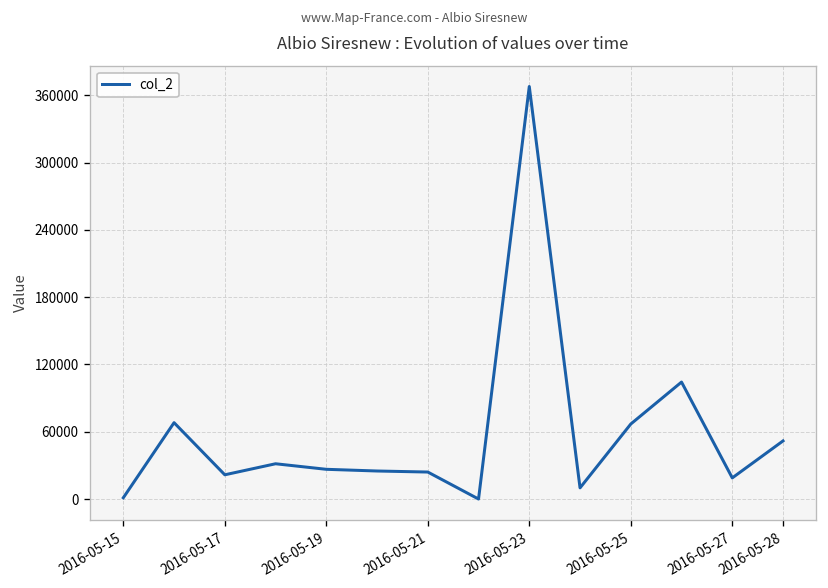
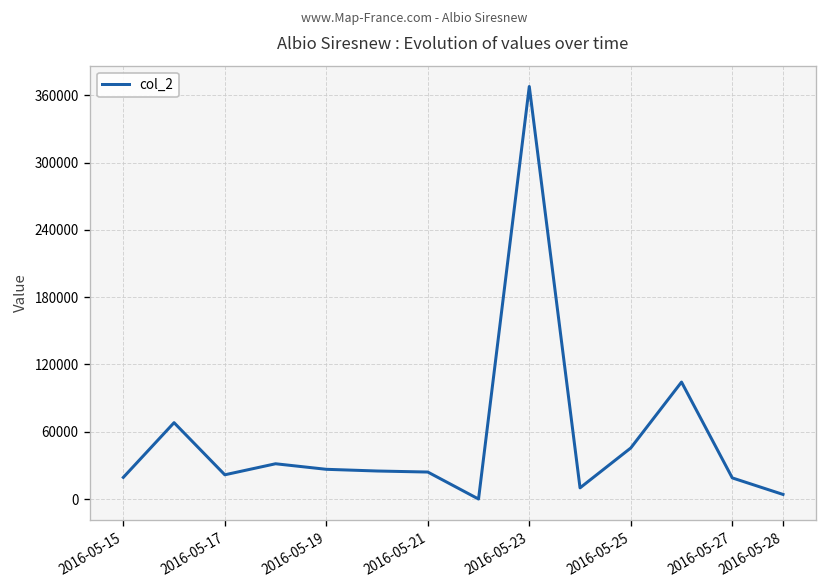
2016-05-15: 0 -> 20000
2016-05-25: 70000 -> 50000
2016-05-28: 50000 -> 0
